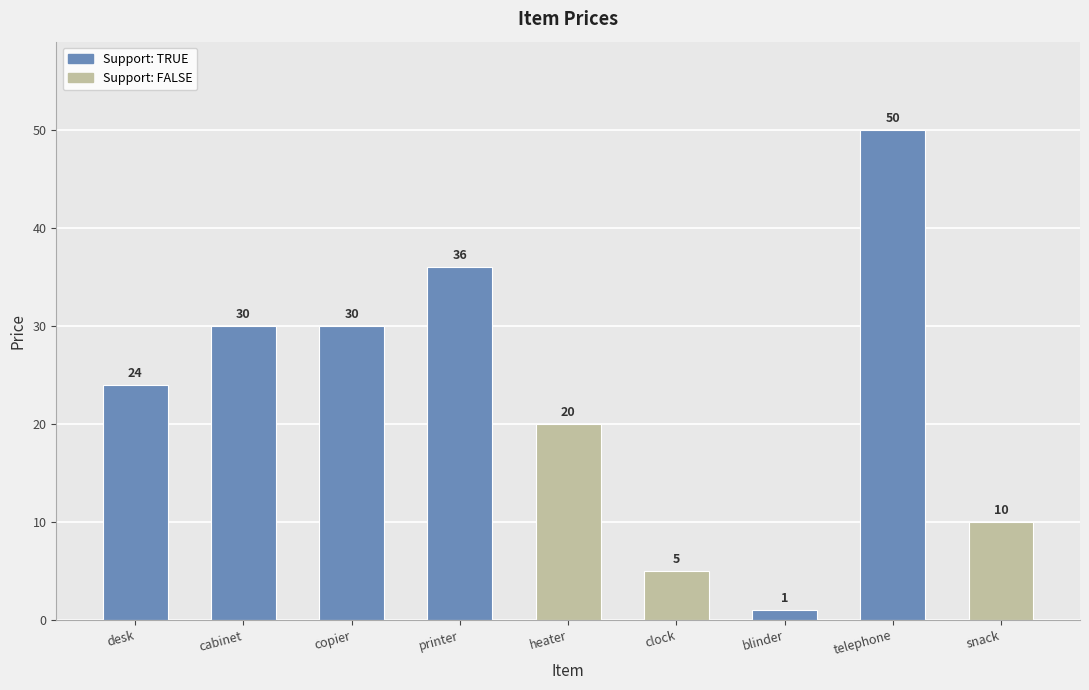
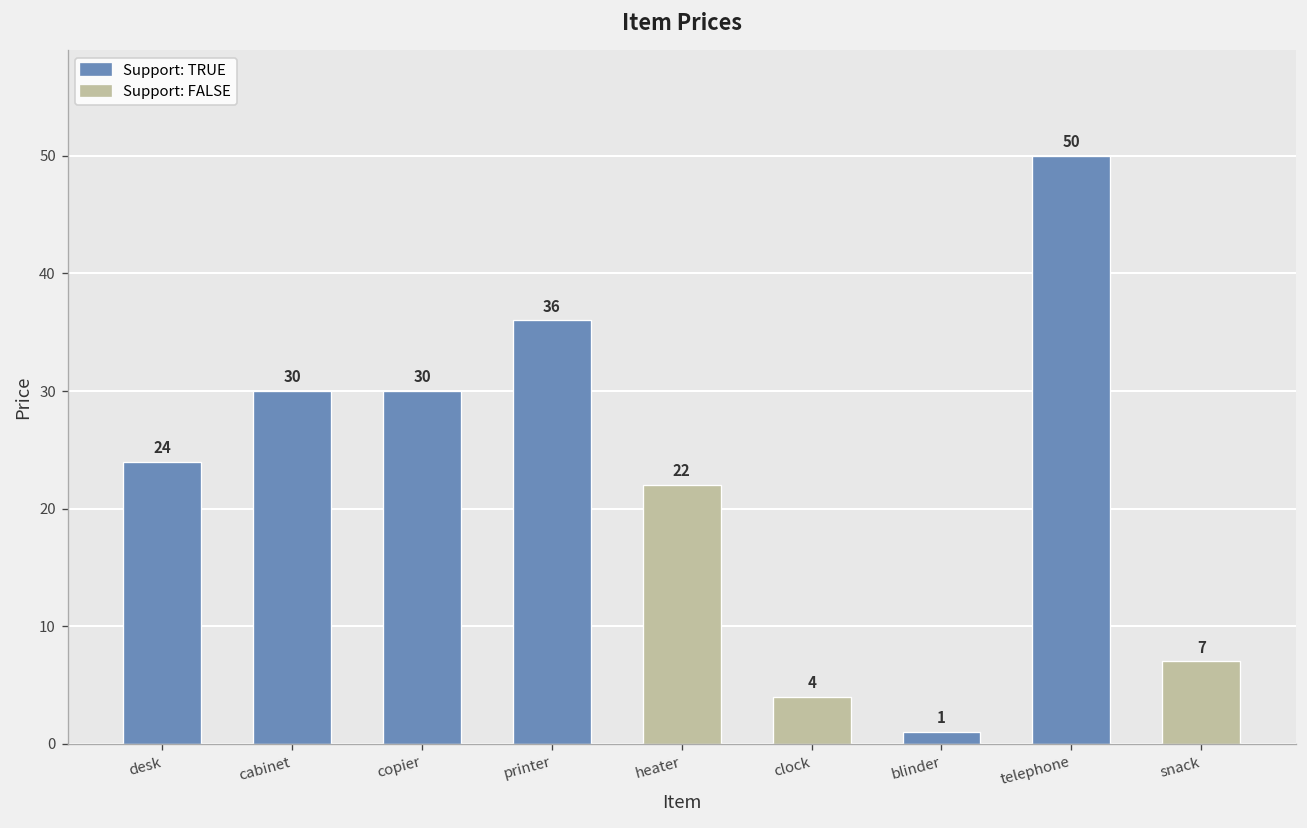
heater: 20 -> 22
clock: 5 -> 4
snack: 10 -> 7
